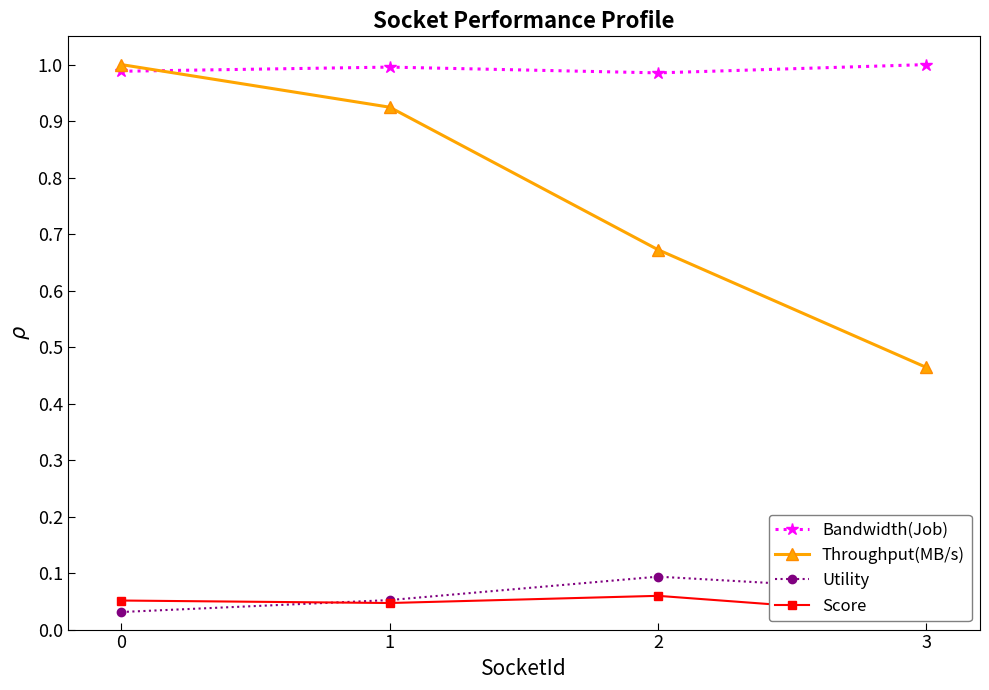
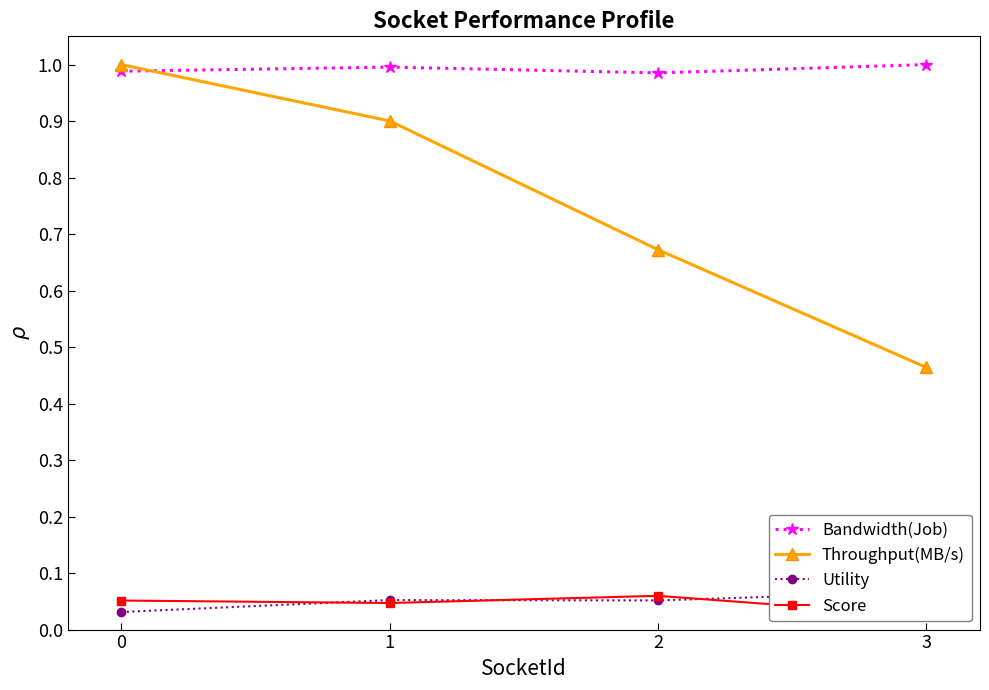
Throughput(MB/s), 1: 0.92 -> 0.90
Utility, 2: 0.09 -> 0.05
